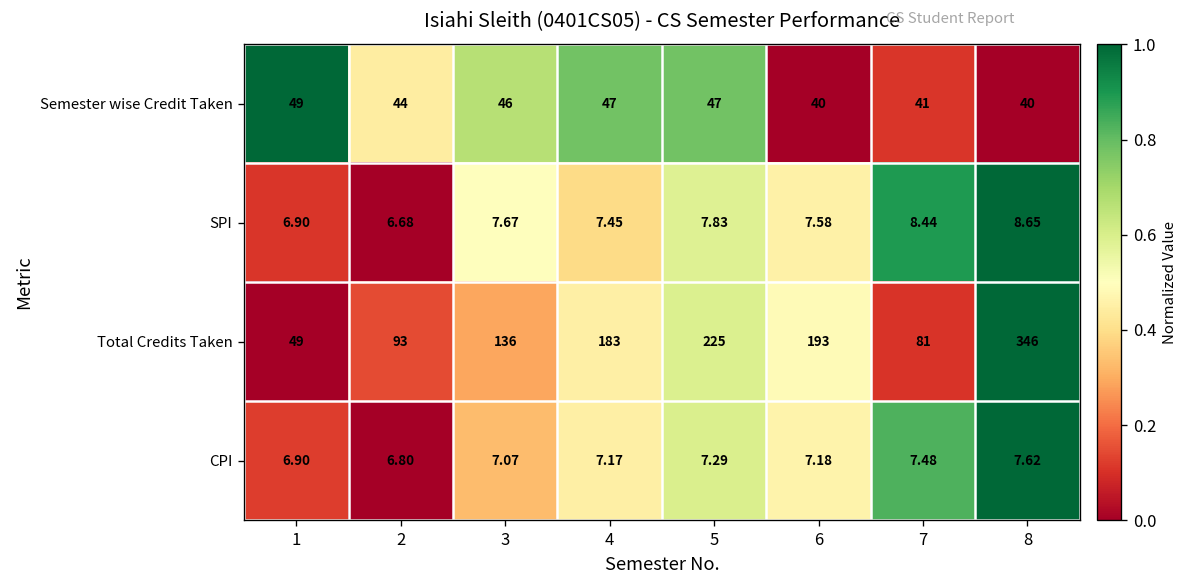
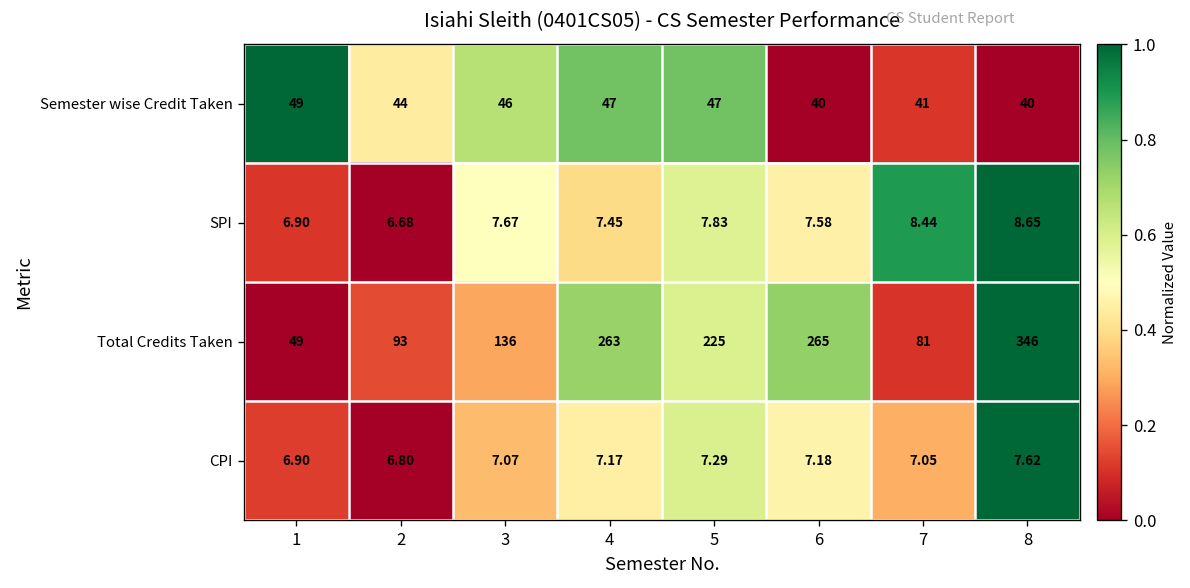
Total Credits Taken, 4: 183 -> 263
Total Credits Taken, 6: 193 -> 265
CPI, 7: 7.48 -> 7.05
